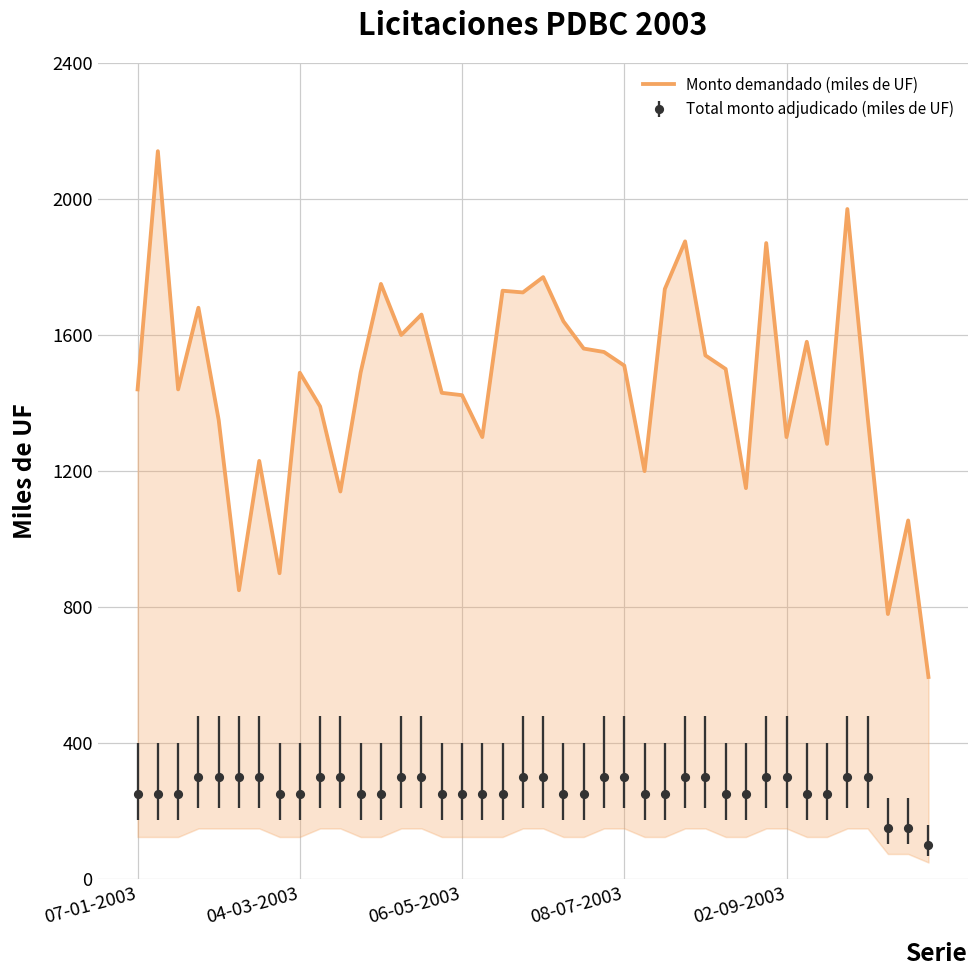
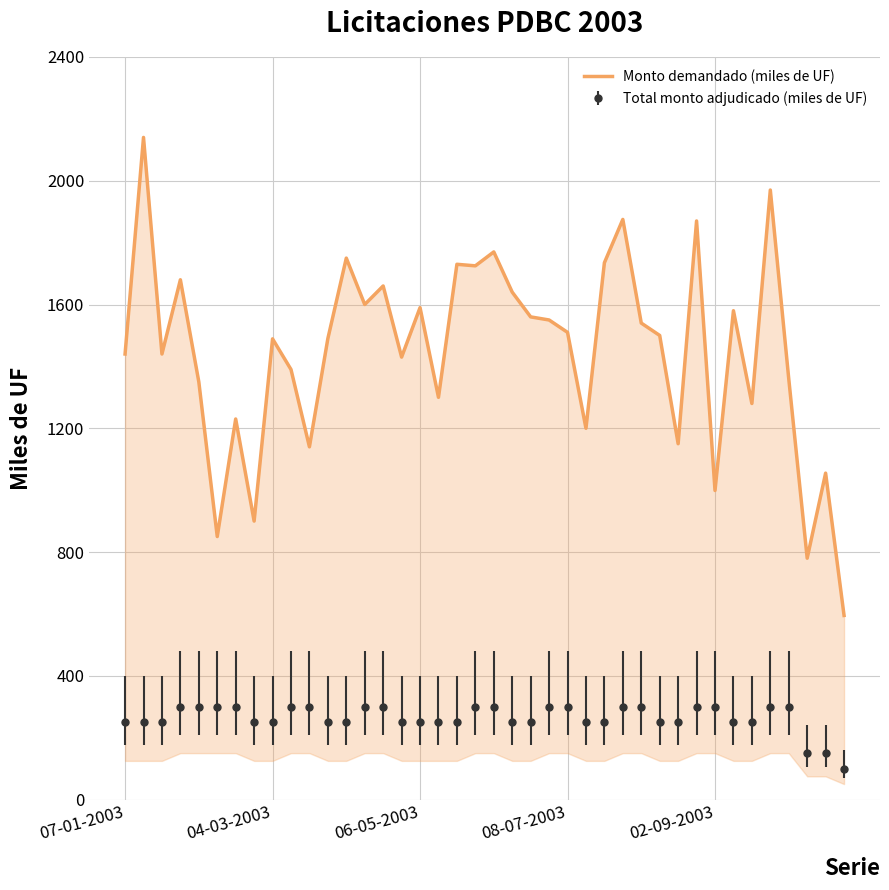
Monto demandado (miles de UF), 06-05-2003: 1420 -> 1590
Monto demandado (miles de UF), 02-09-2003: 1300 -> 1000
